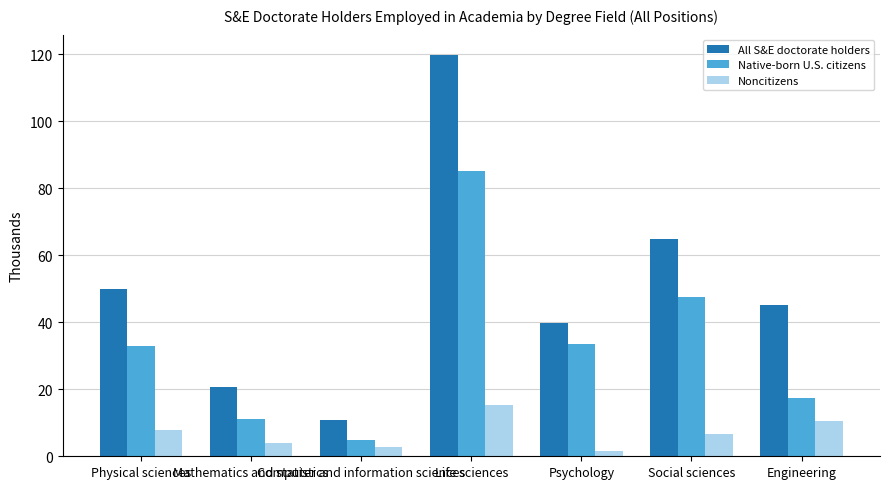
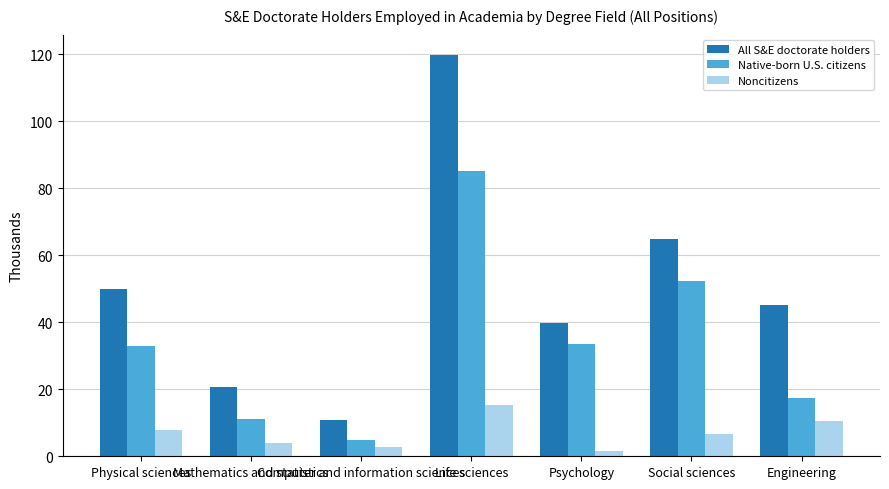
Native-born U.S. citizens, Social sciences: 47 -> 52
